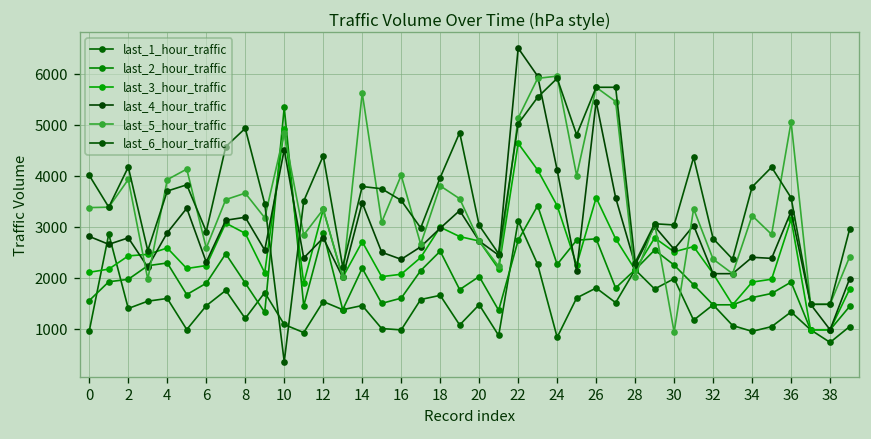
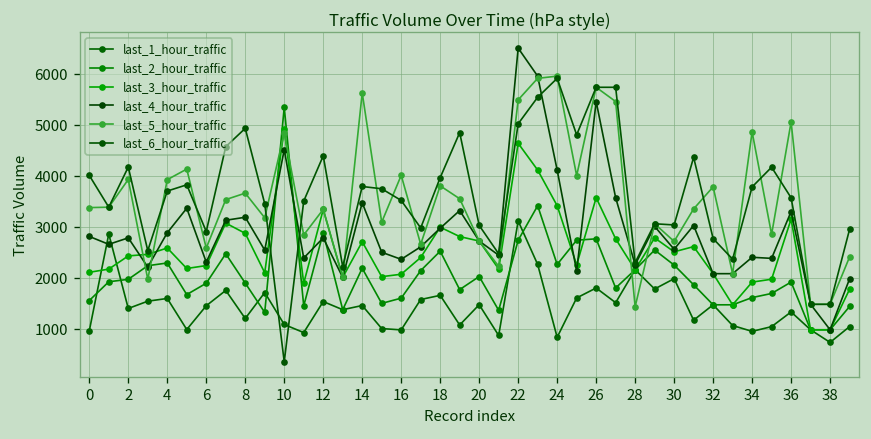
last_5_hour_traffic, 22: 5100 -> 5500
last_5_hour_traffic, 28: 2000 -> 1400
last_5_hour_traffic, 30: 900 -> 2700
last_5_hour_traffic, 32: 2400 -> 3800
last_5_hour_traffic, 34: 3200 -> 4900
